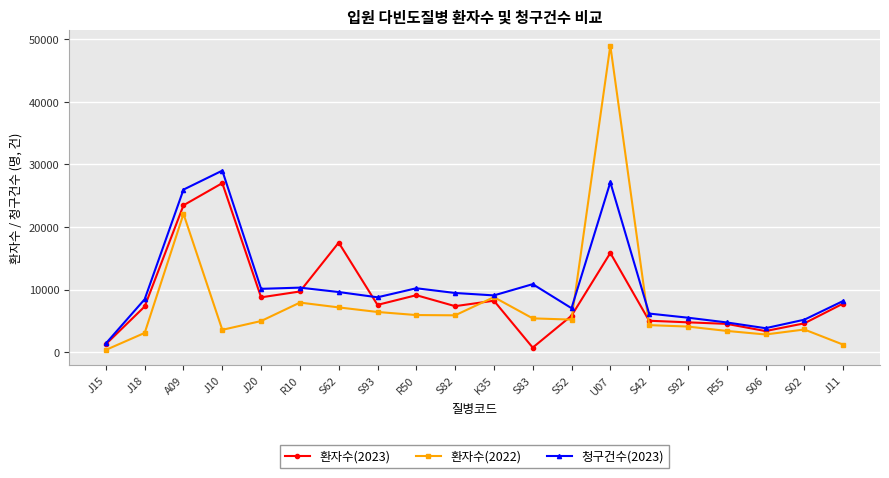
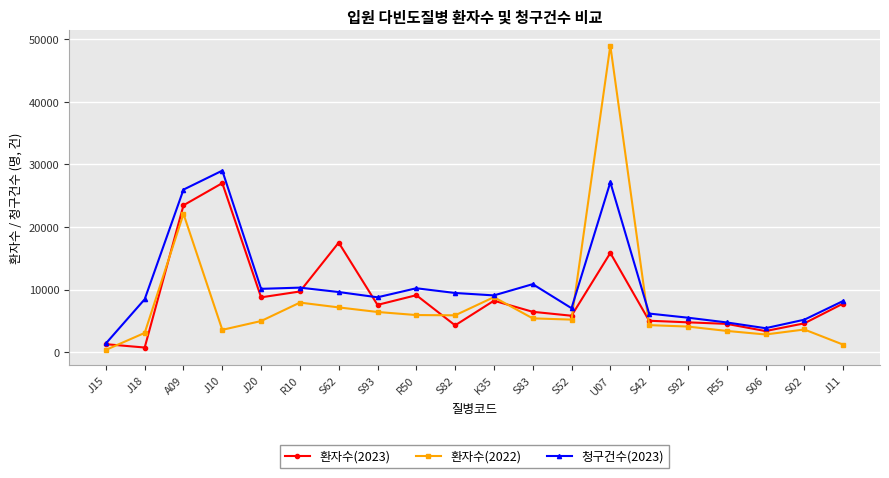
환자수(2023), J18: 7000 -> 1000
환자수(2023), S82: 7000 -> 4000
환자수(2023), S83: 1000 -> 6000
